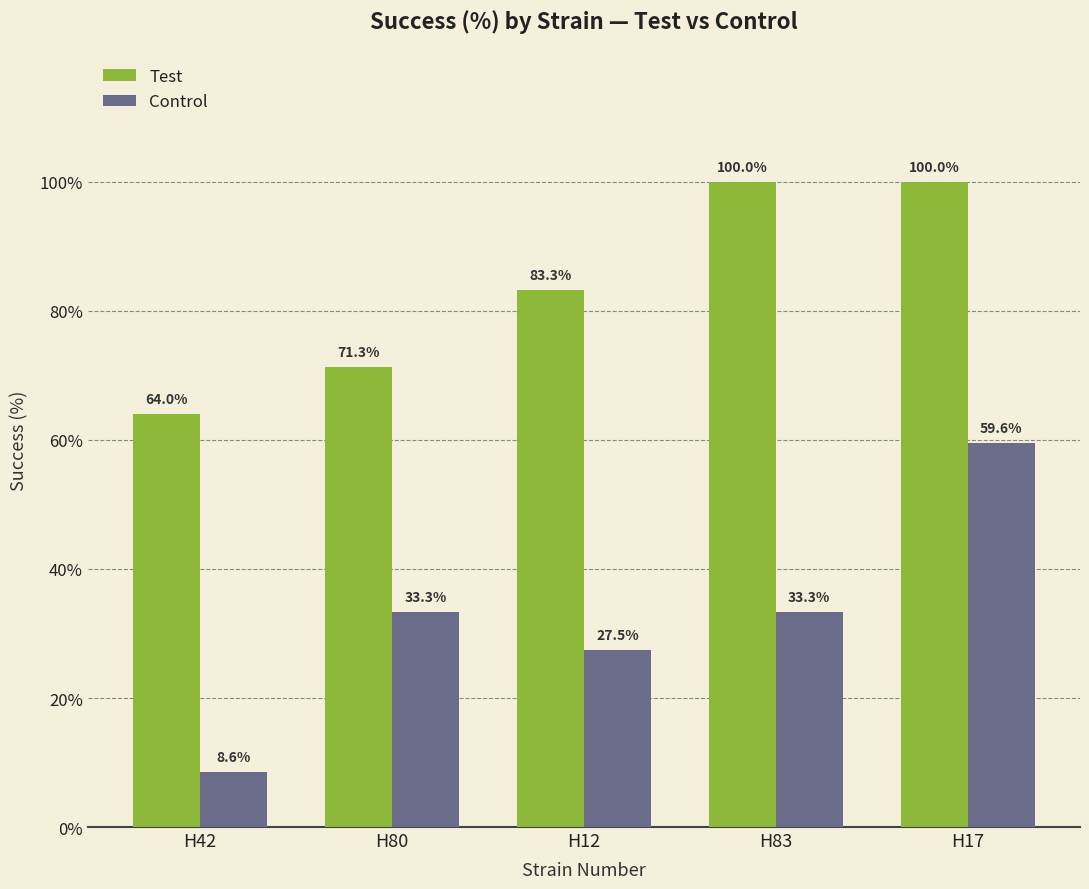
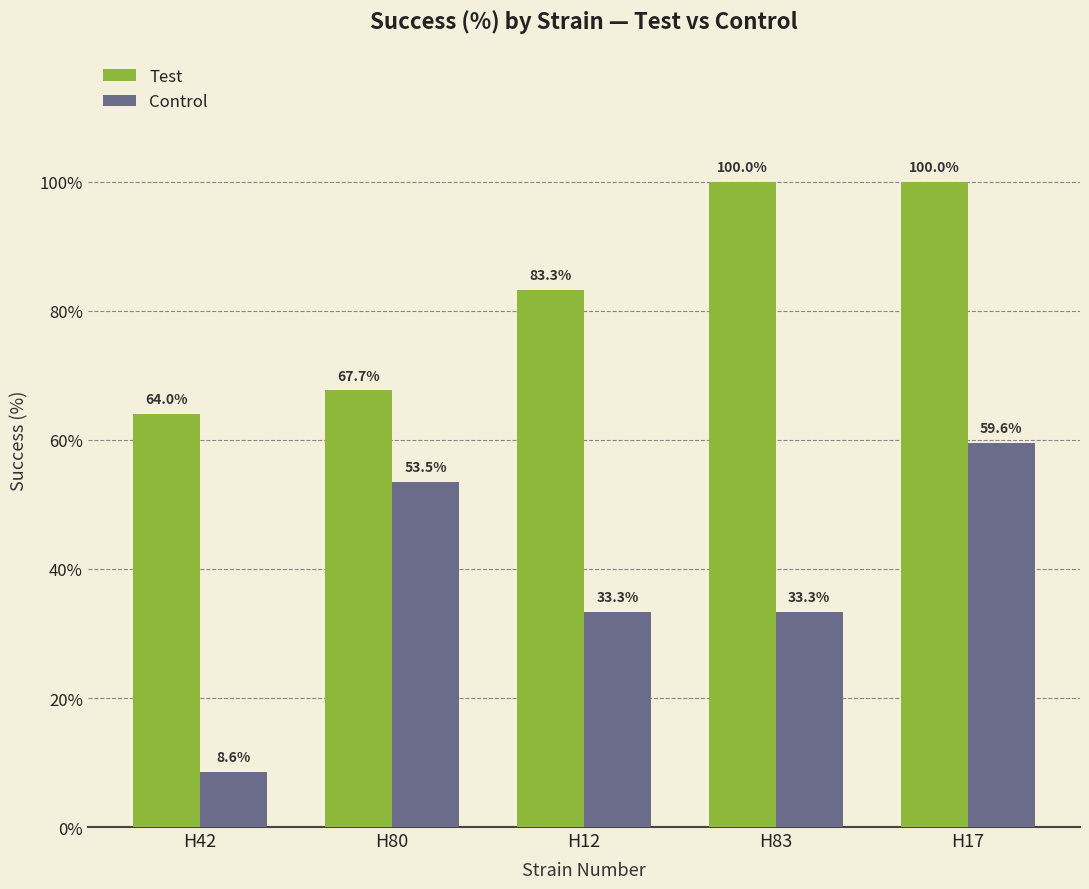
Test, H80: 71.3% -> 67.7%
Control, H80: 33.3% -> 53.5%
Control, H12: 27.5% -> 33.3%
